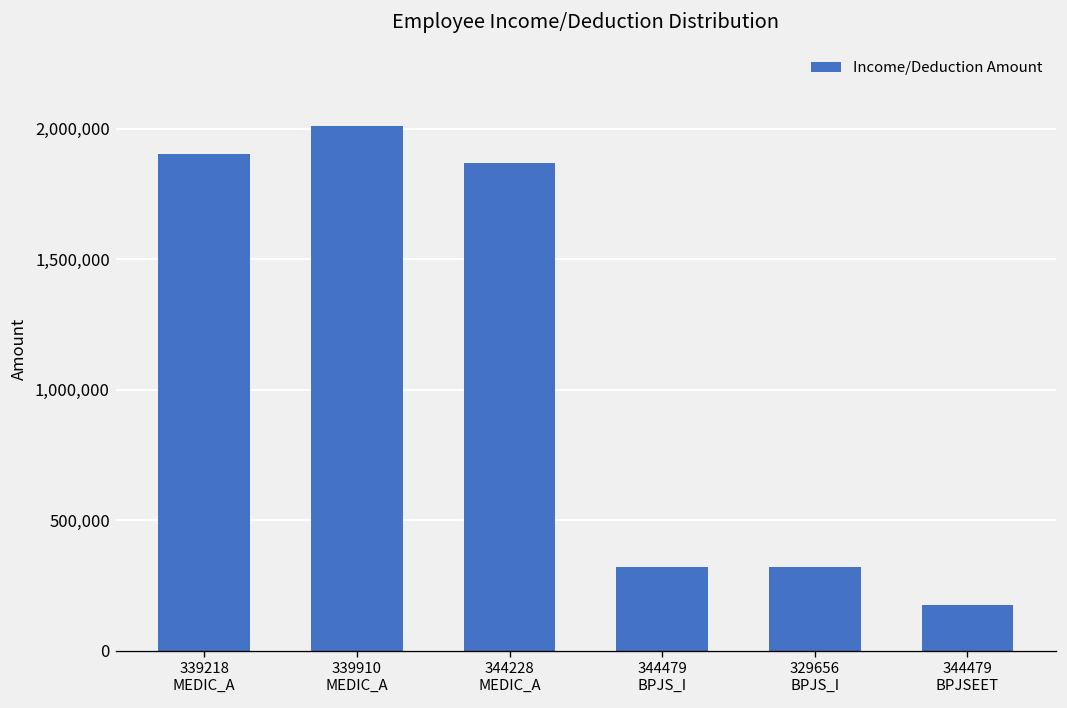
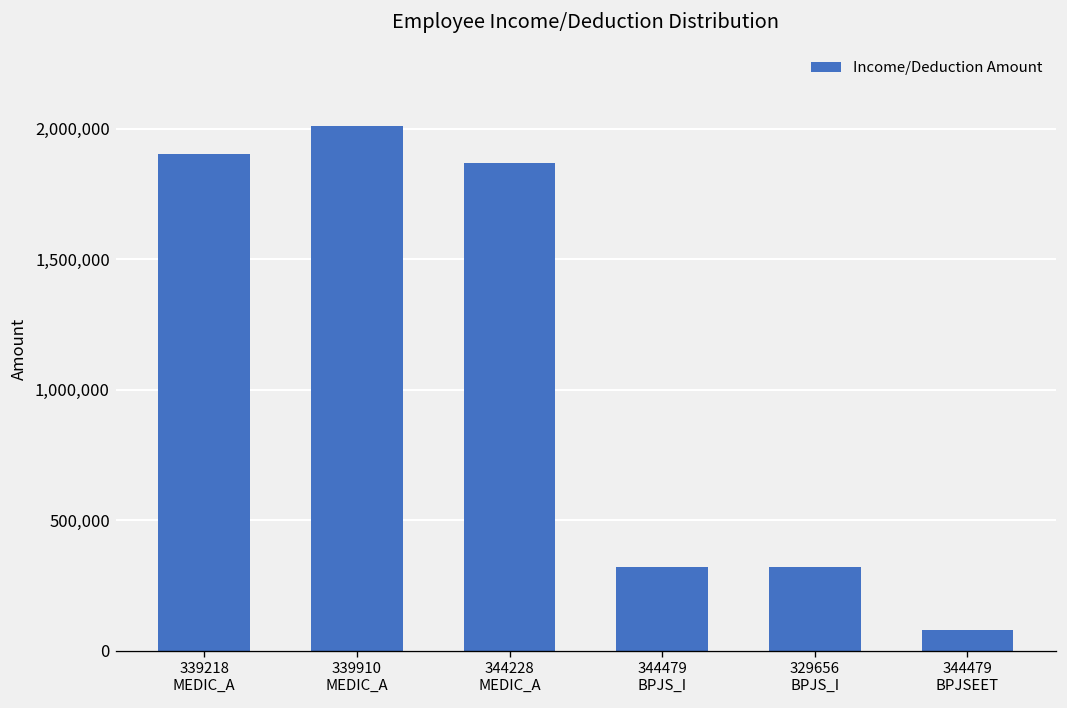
344479 BPJSEET: 180,000 -> 80,000
